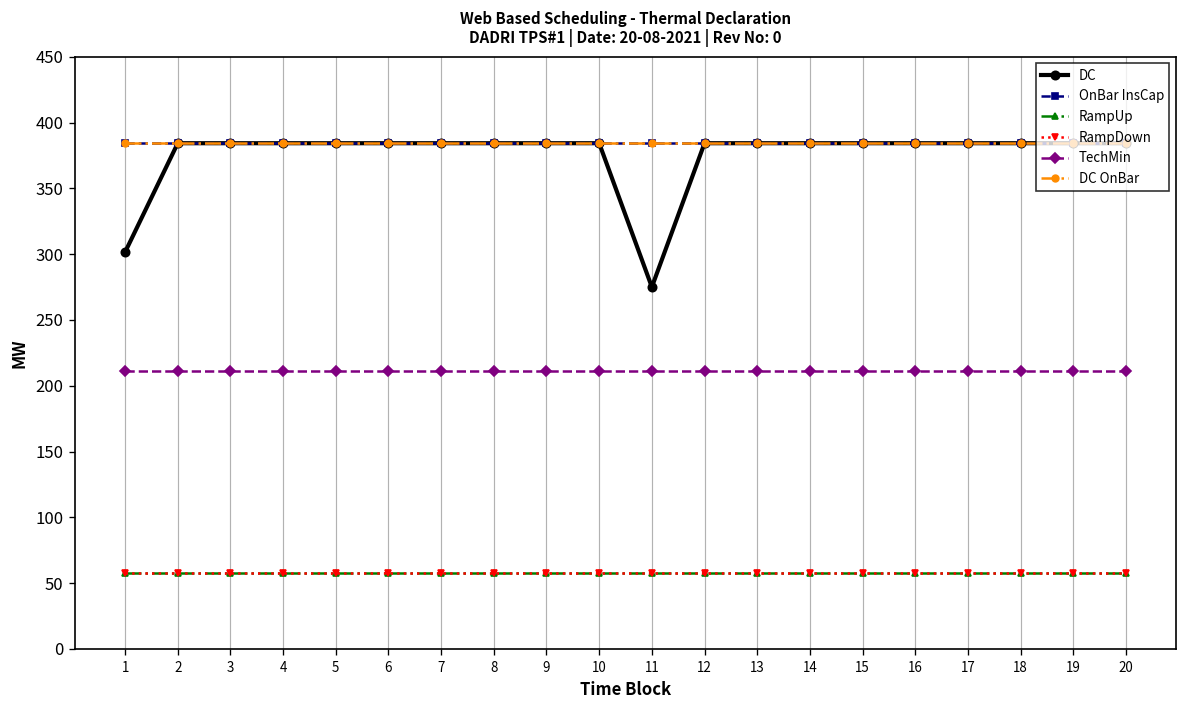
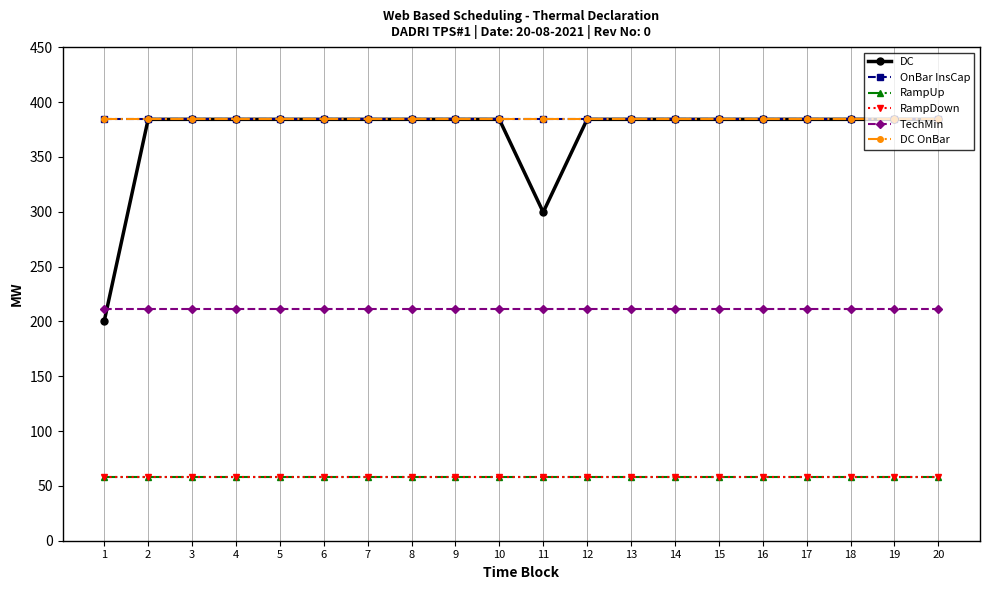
DC, 1: 302 -> 200
DC, 11: 275 -> 300
